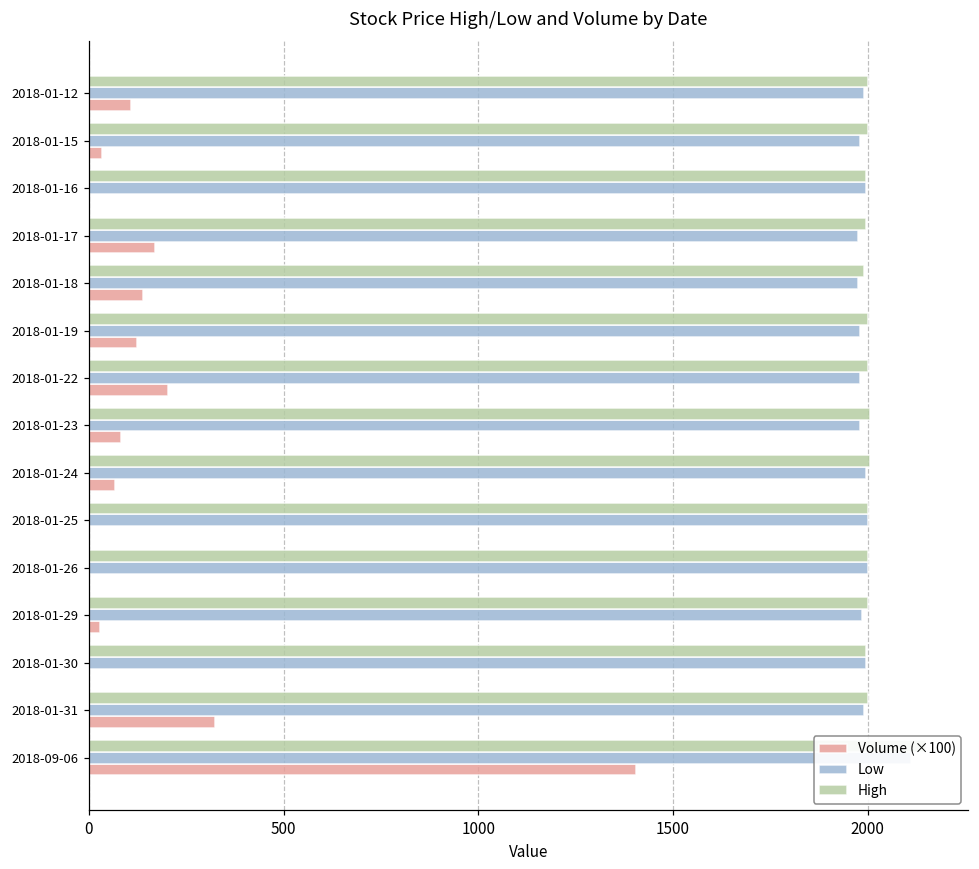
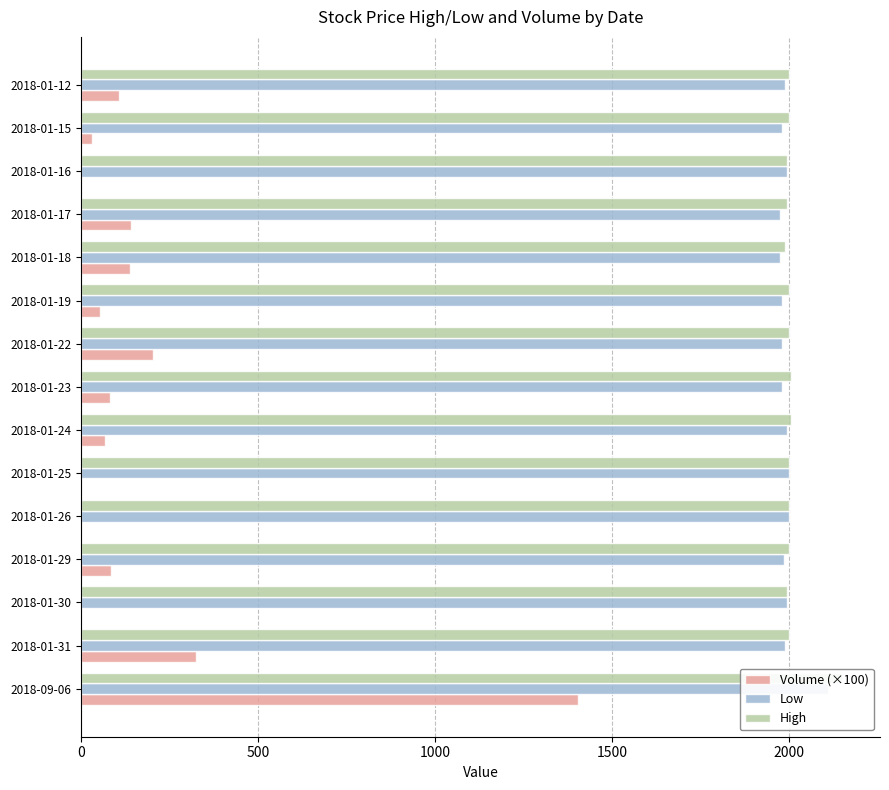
Volume (×100), 2018-01-17: 170 -> 140
Volume (×100), 2018-01-19: 120 -> 50
Volume (×100), 2018-01-29: 30 -> 90
